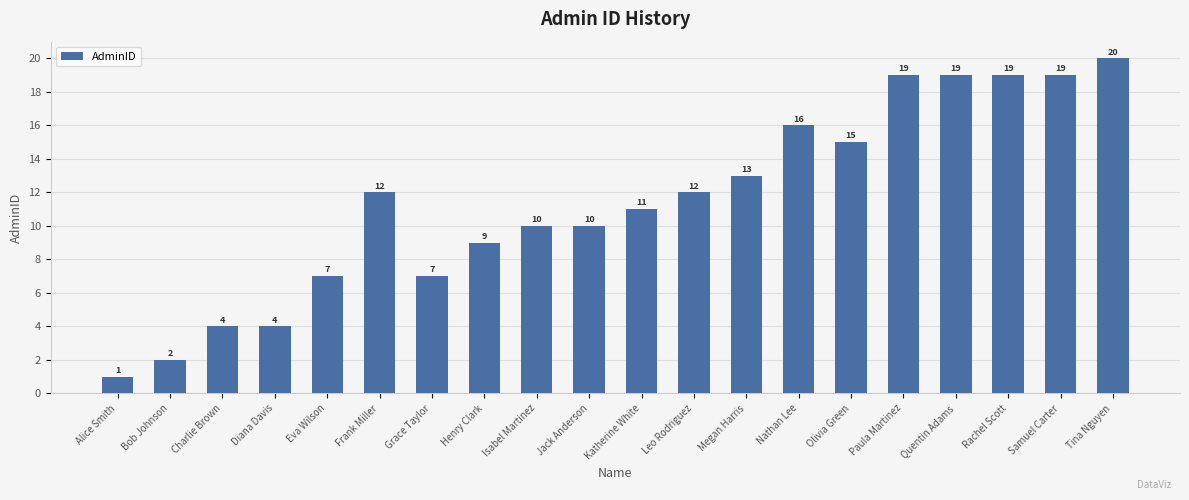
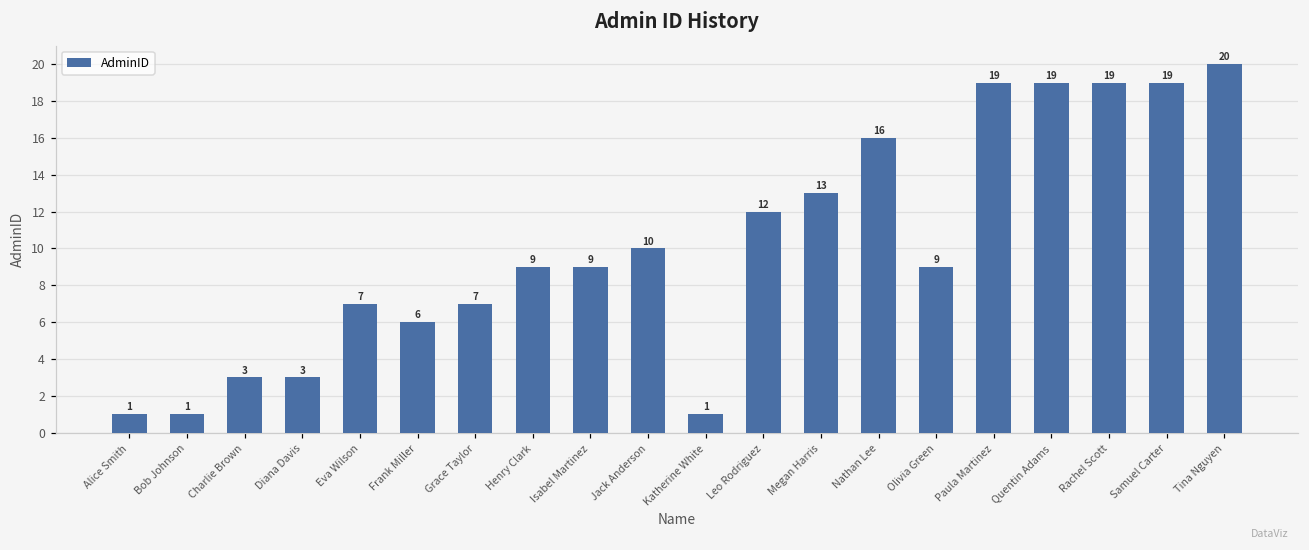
Bob Johnson: 2 -> 1
Charlie Brown: 4 -> 3
Diana Davis: 4 -> 3
Frank Miller: 12 -> 6
Isabel Martinez: 10 -> 9
Katherine White: 11 -> 1
Olivia Green: 15 -> 9
